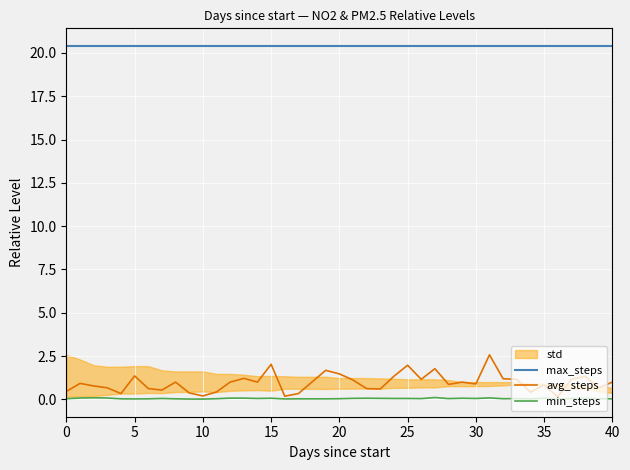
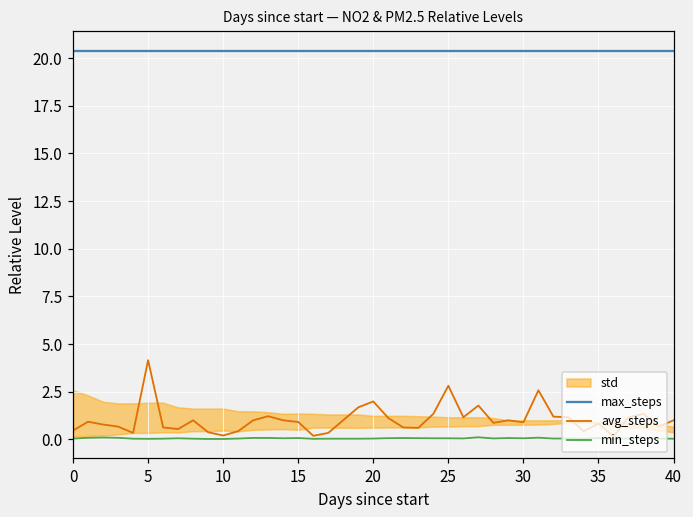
avg_steps, 5: 1.4 -> 4.2
avg_steps, 15: 2.0 -> 0.9
avg_steps, 20: 1.5 -> 2.0
avg_steps, 25: 2.0 -> 2.8
